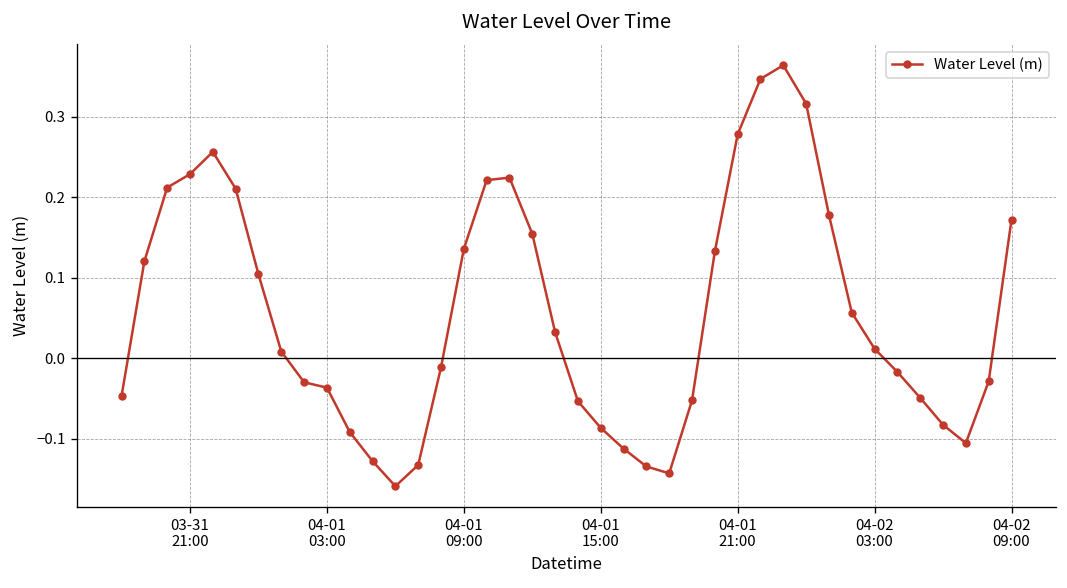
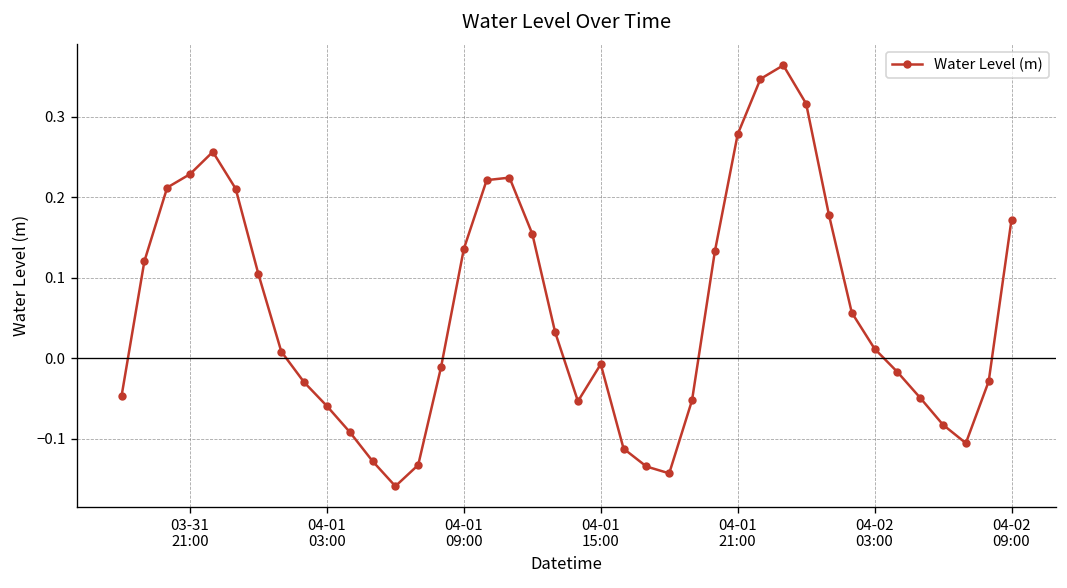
04-01 03:00: -0.04 -> -0.06
04-01 15:00: -0.09 -> -0.01
